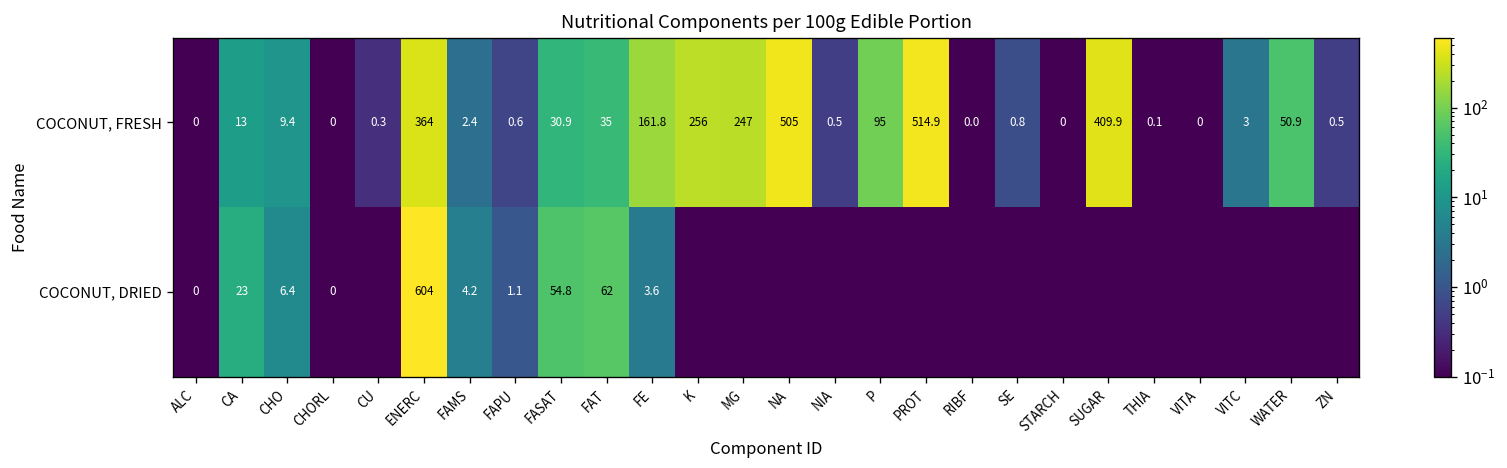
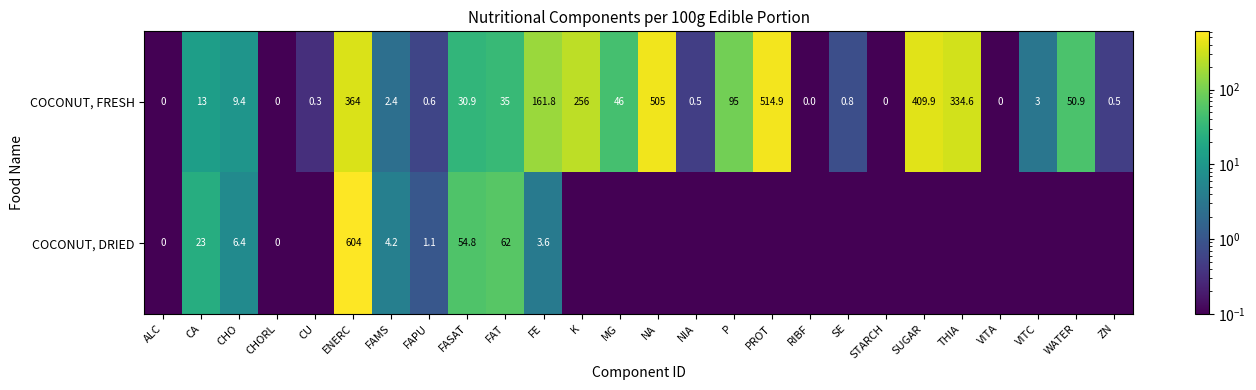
COCONUT, FRESH, MG: 247 -> 46
COCONUT, FRESH, THIA: 0.1 -> 334.6
